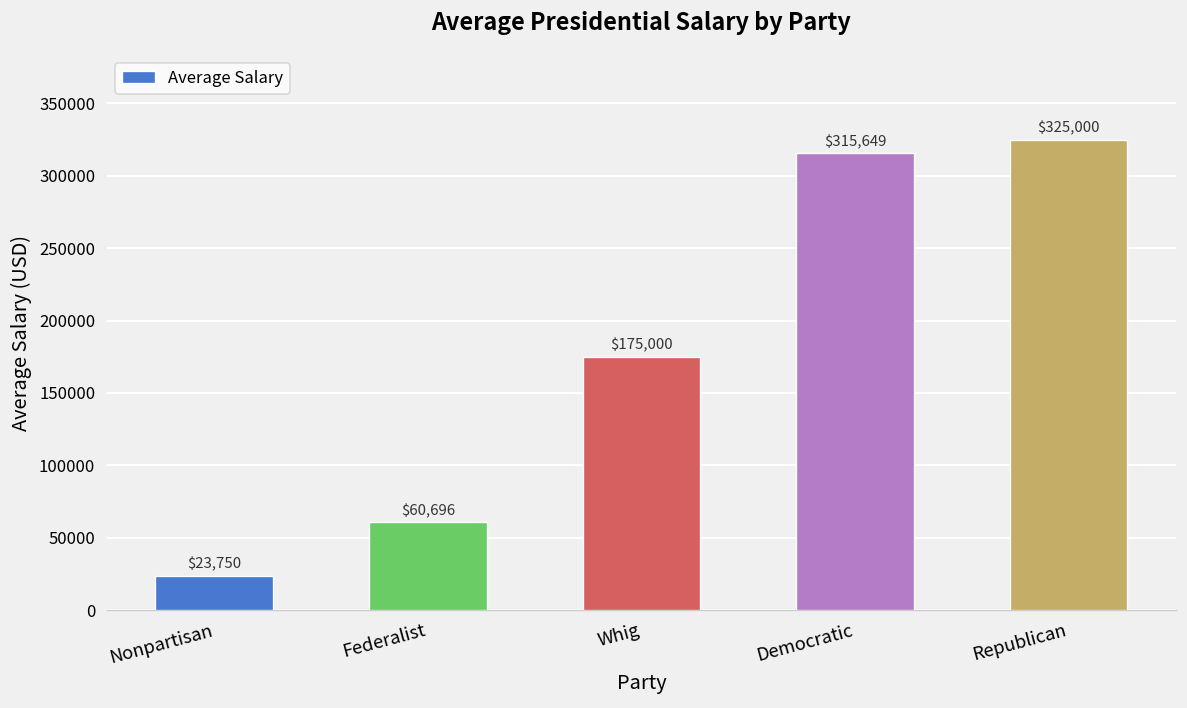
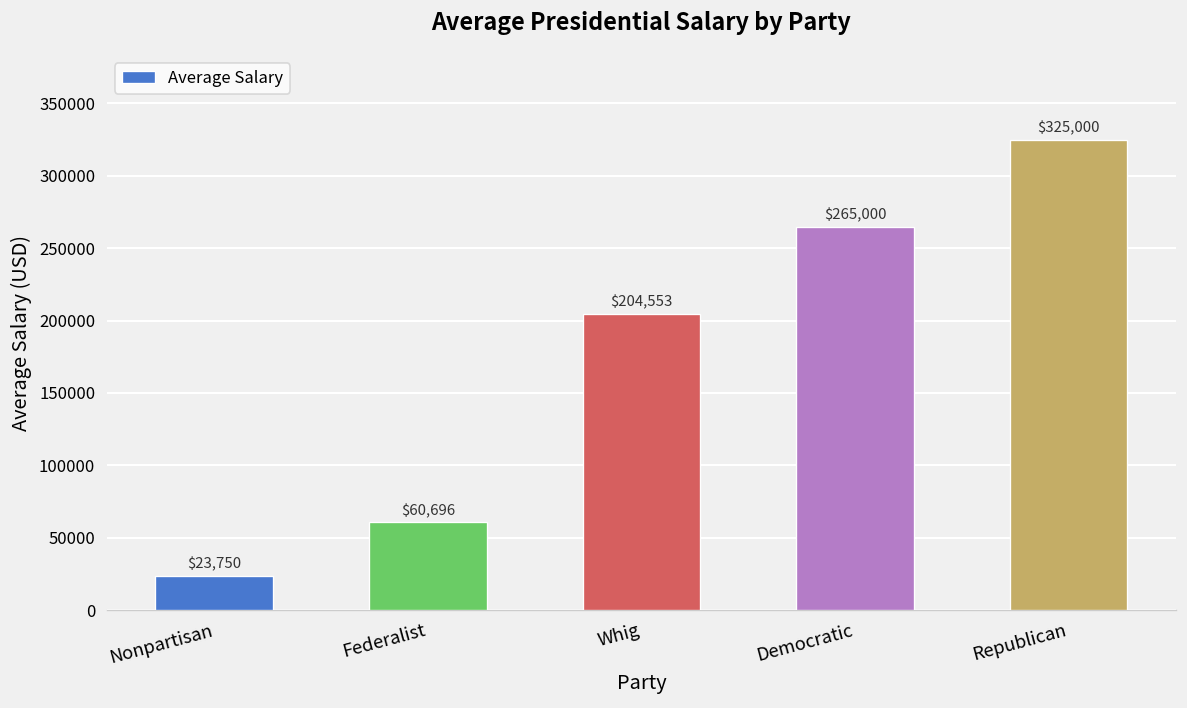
Whig: $175,000 -> $204,553
Democratic: $315,649 -> $265,000
